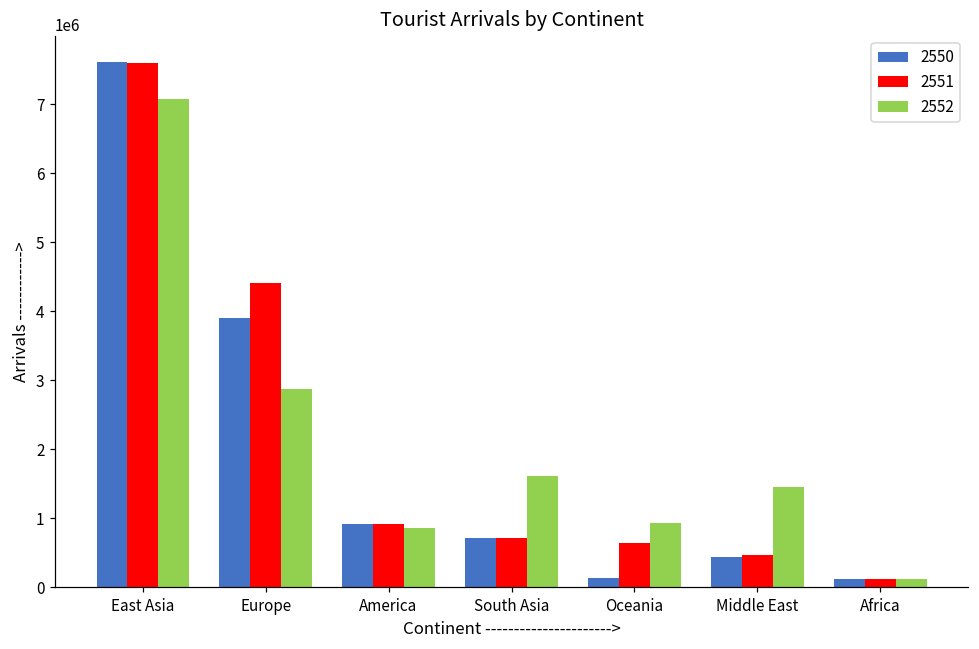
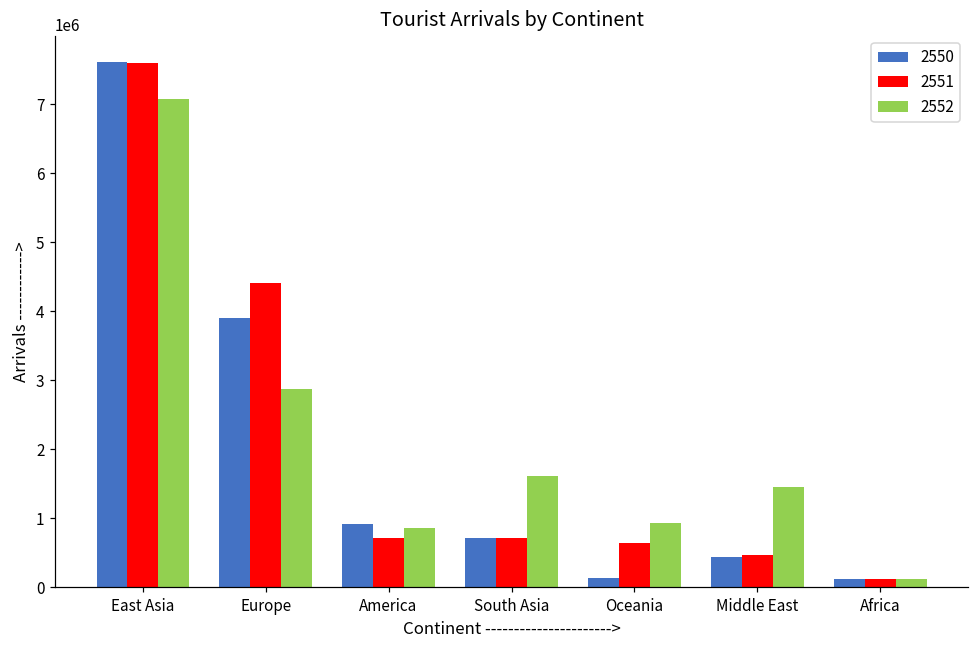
2551, America: 900000 -> 700000
